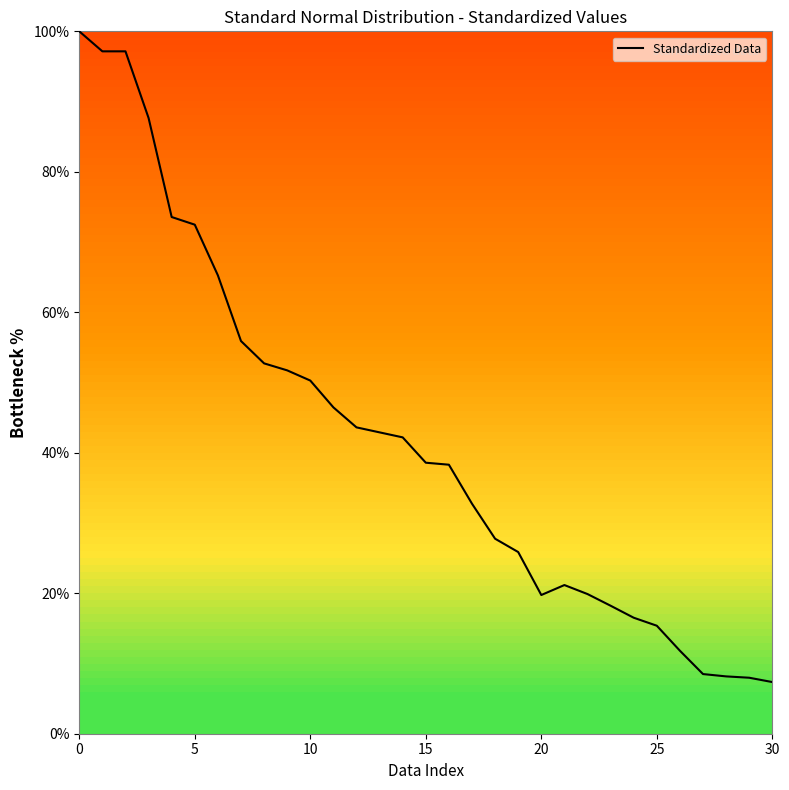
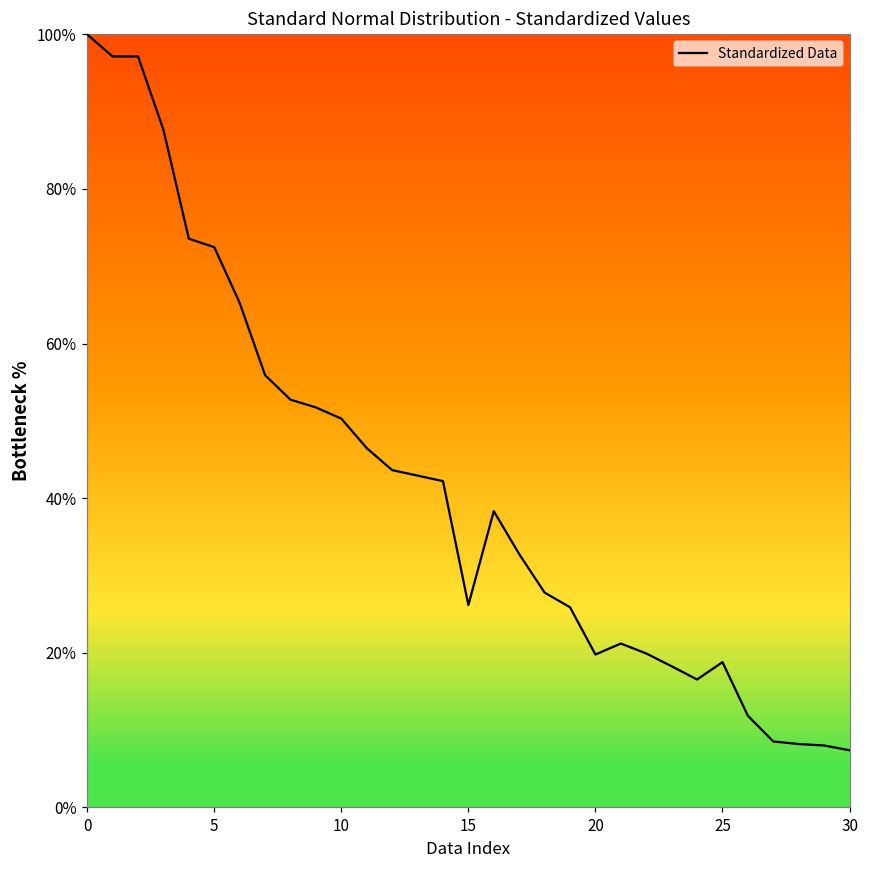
15: 39% -> 26%
25: 15% -> 19%
